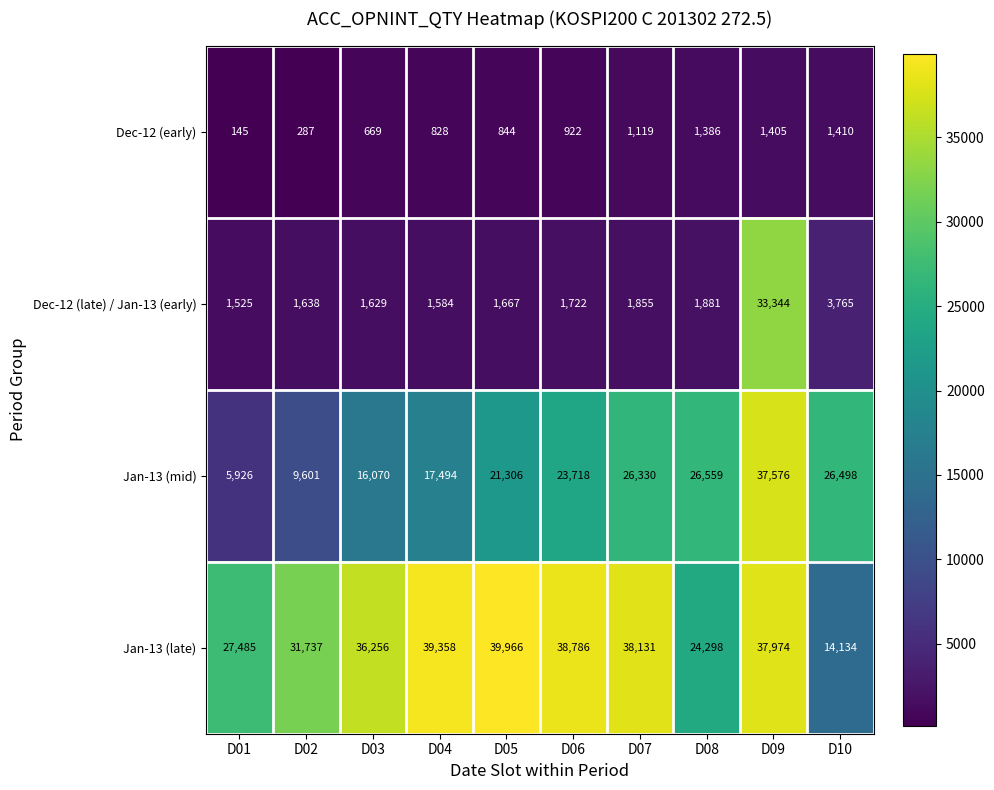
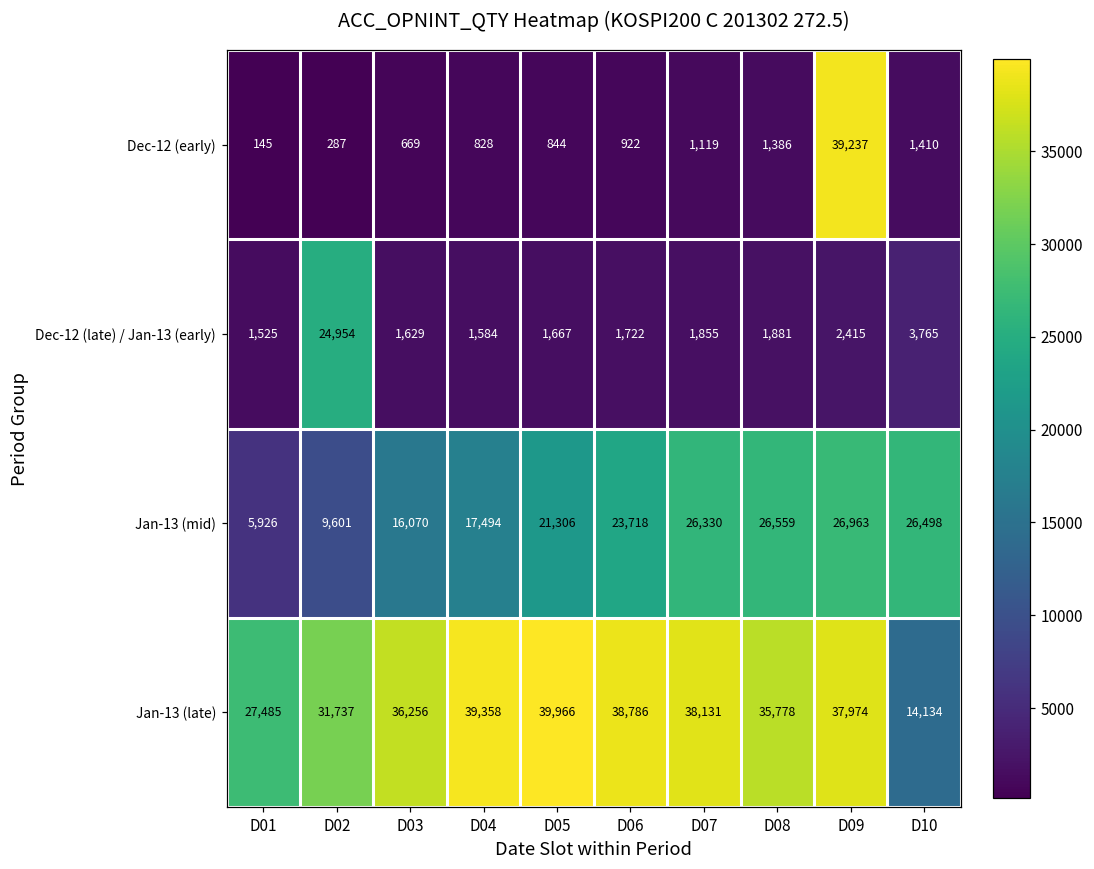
Dec-12 (early), D09: 1,405 -> 39,237
Dec-12 (late) / Jan-13 (early), D02: 1,638 -> 24,954
Dec-12 (late) / Jan-13 (early), D09: 33,344 -> 2,415
Jan-13 (mid), D09: 37,576 -> 26,963
Jan-13 (late), D08: 24,298 -> 35,778
